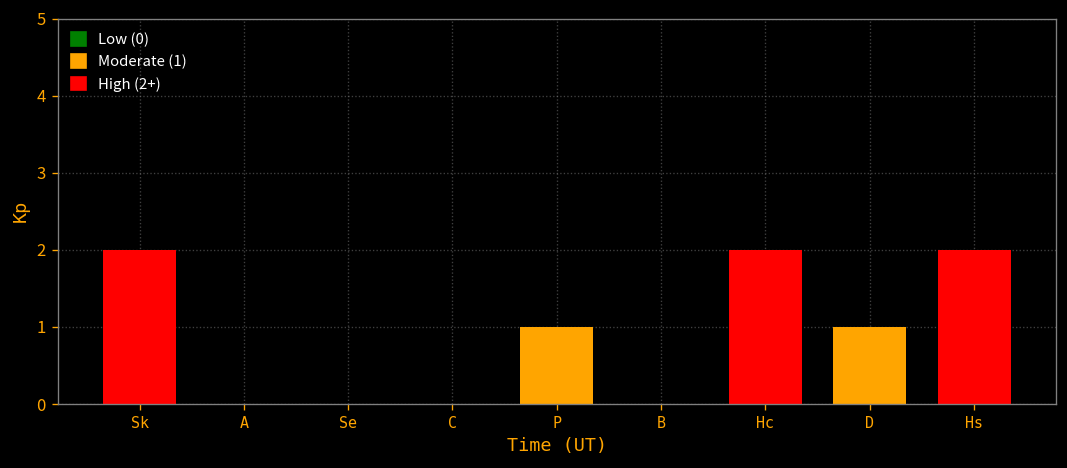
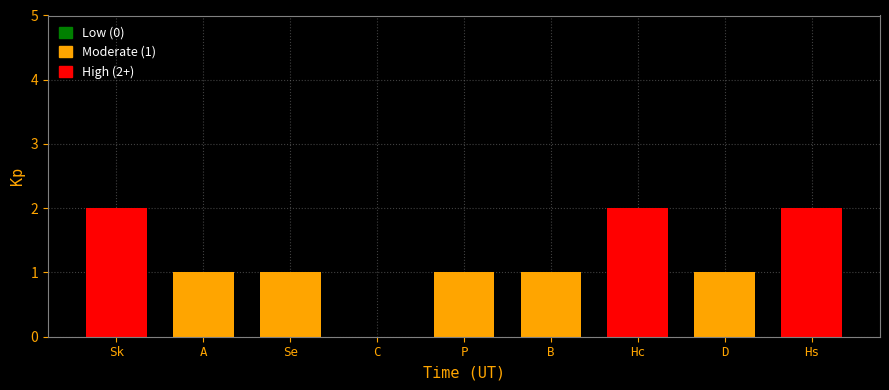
A: 0 -> 1
Se: 0 -> 1
B: 0 -> 1
